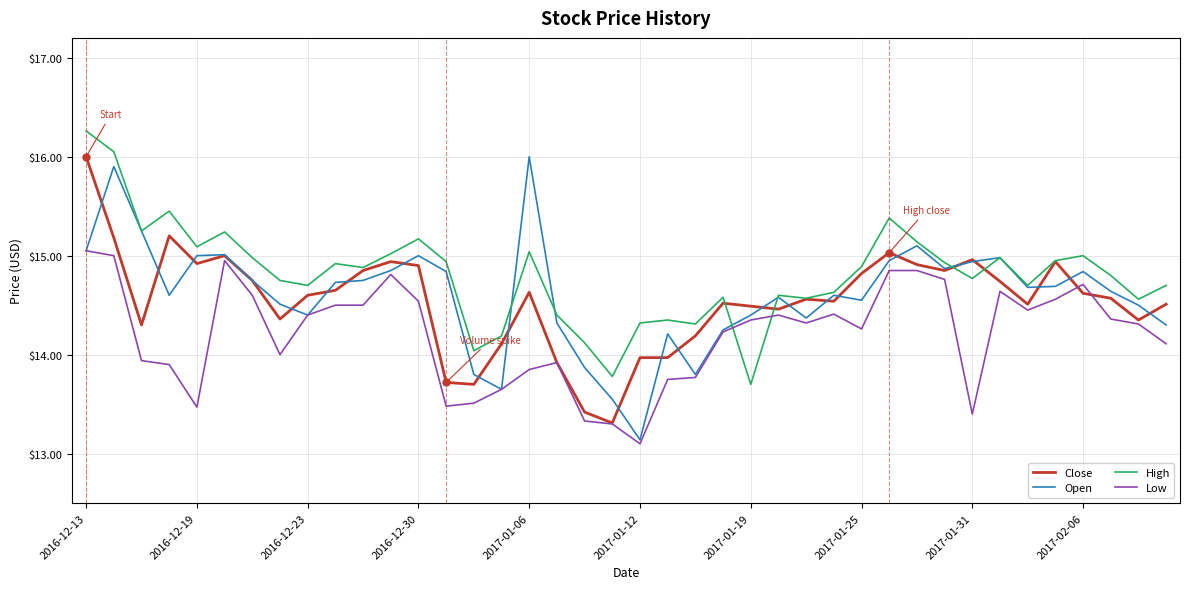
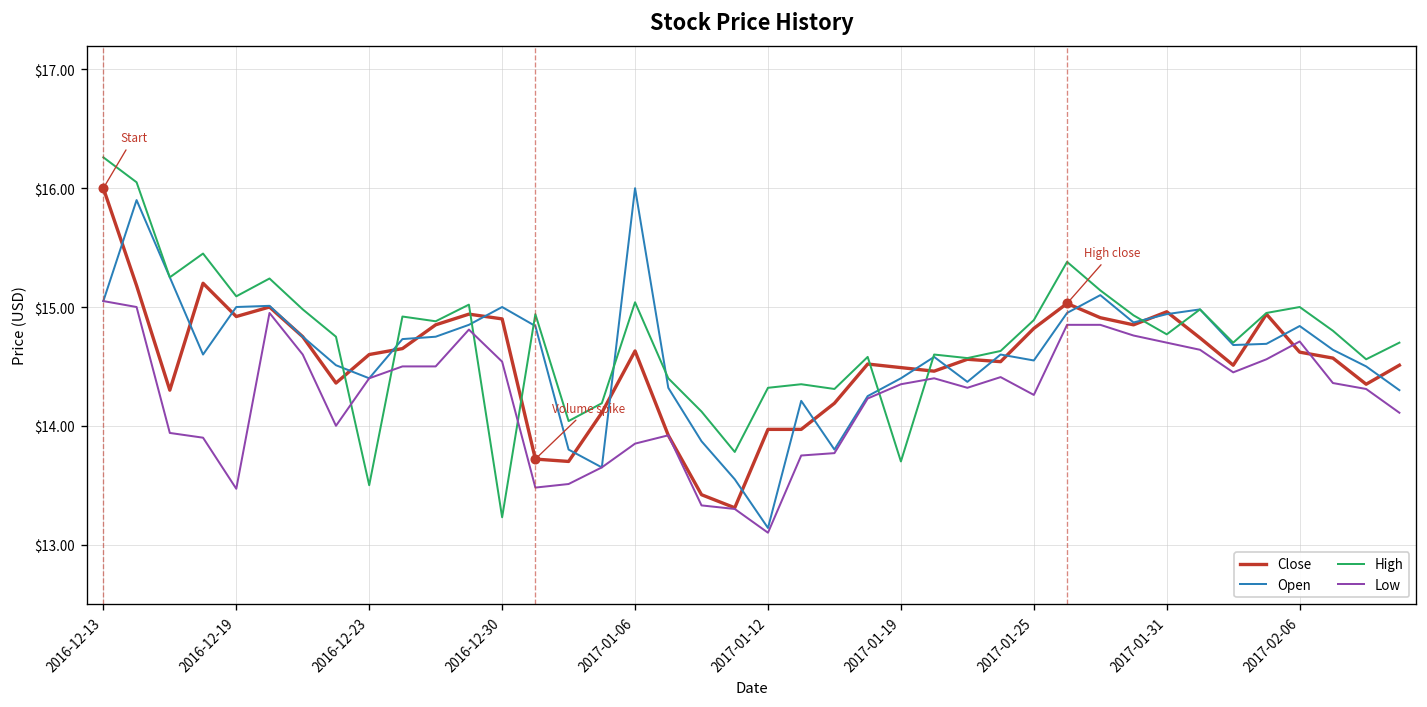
High, 2016-12-23: $14.7 -> $13.5
High, 2016-12-30: $15.2 -> $13.2
Low, 2017-01-31: $13.4 -> $14.7
